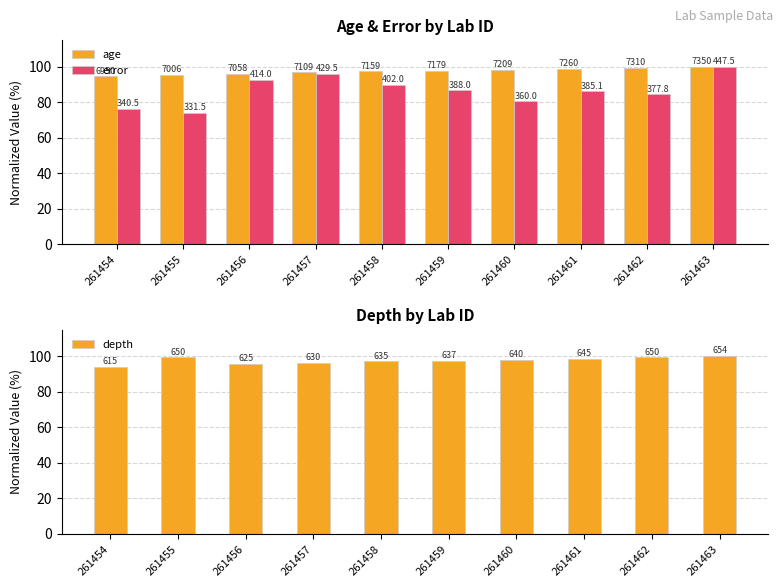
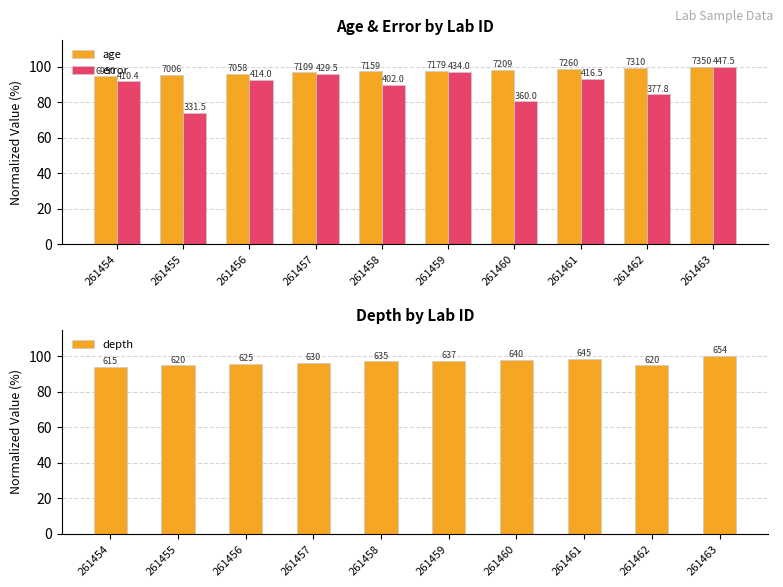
Age & Error by Lab ID, error, 261454: 340.5 -> 410.4
Age & Error by Lab ID, error, 261459: 388.0 -> 434.0
Age & Error by Lab ID, error, 261461: 385.1 -> 416.5
Depth by Lab ID, 261455: 650 -> 620
Depth by Lab ID, 261462: 650 -> 620
